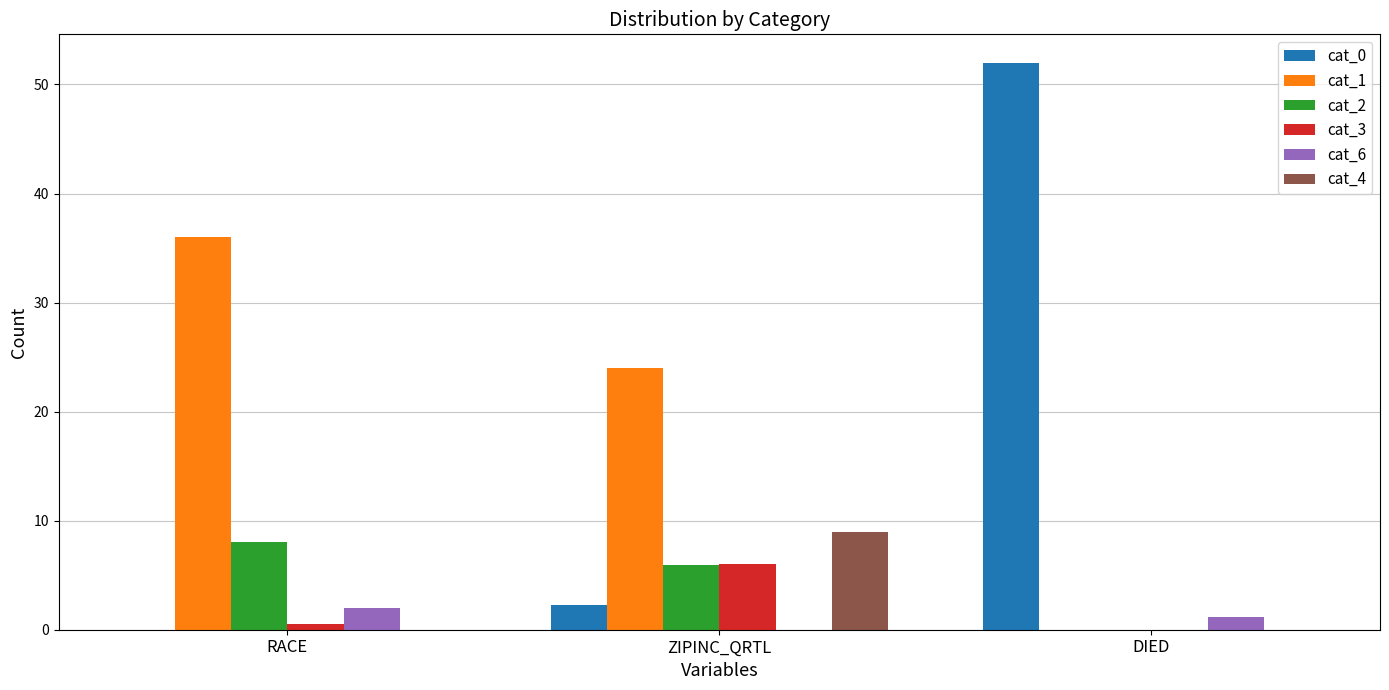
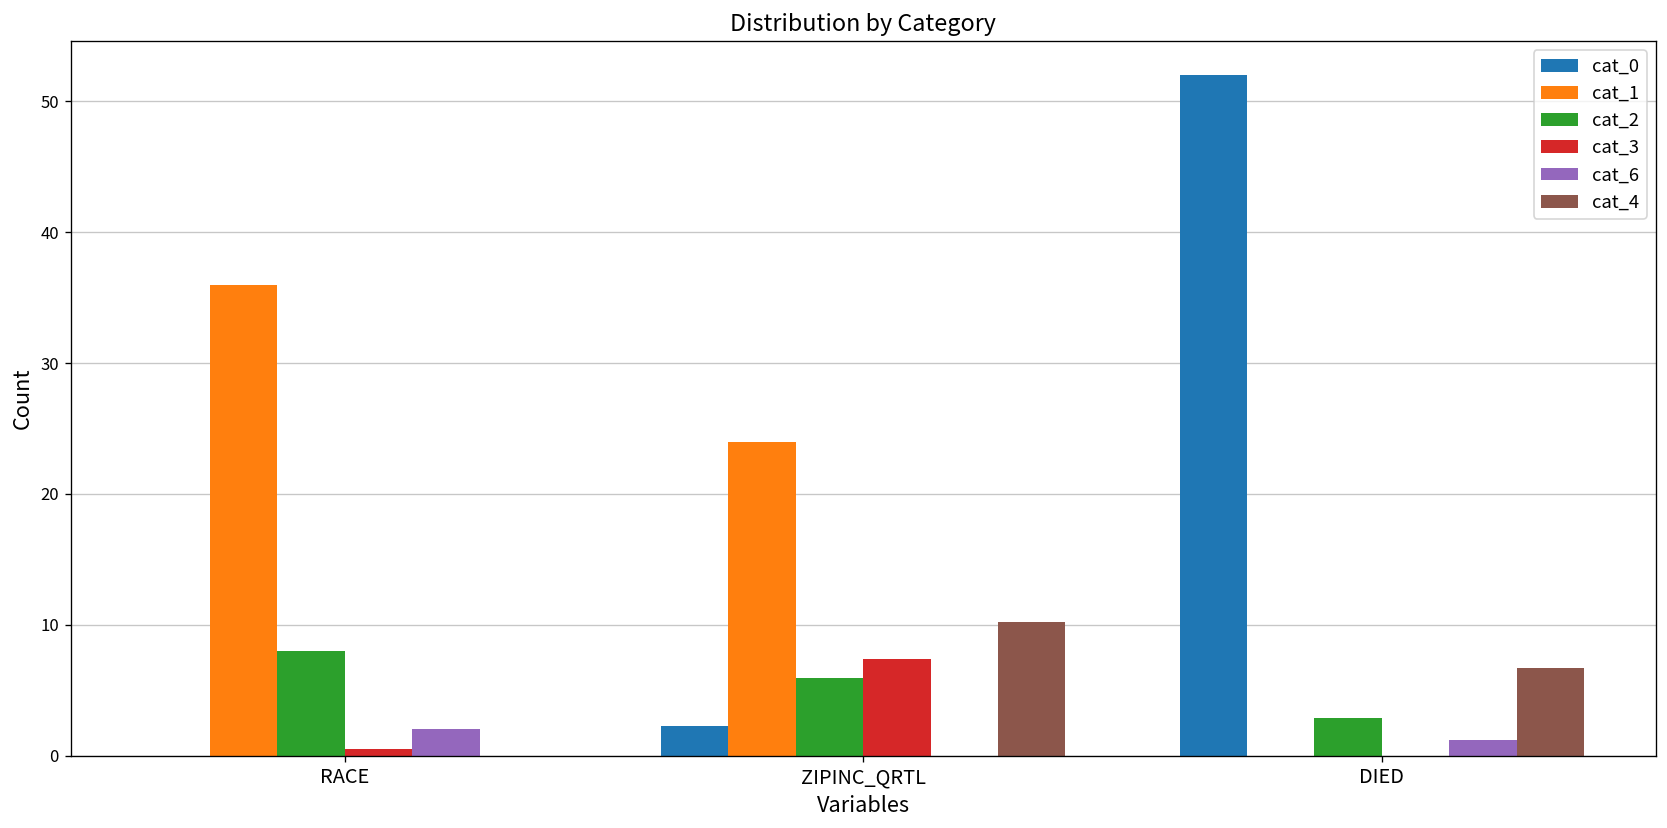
cat_3, ZIPINC_QRTL: 6.0 -> 7.4
cat_4, ZIPINC_QRTL: 9.0 -> 10.2
cat_2, DIED: 0.0 -> 2.9
cat_4, DIED: 0.0 -> 6.7
